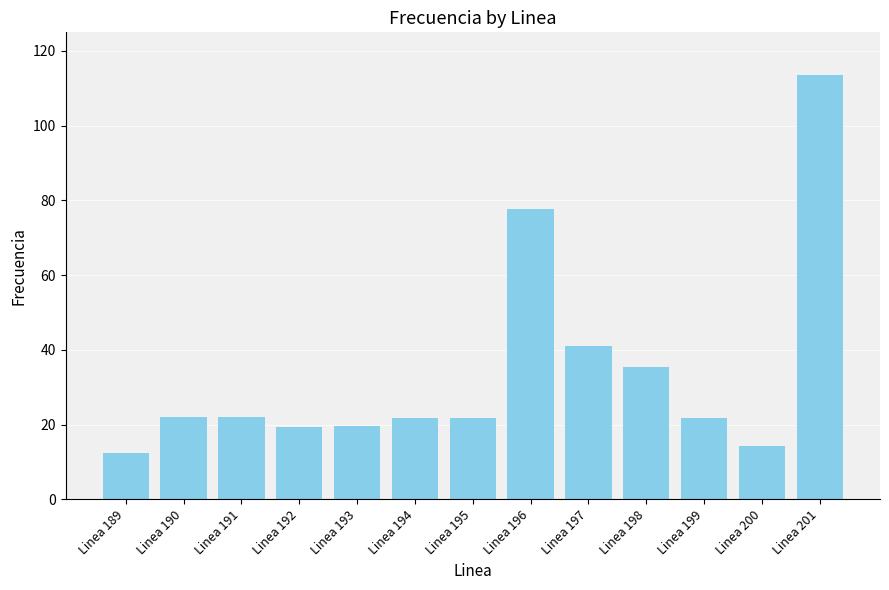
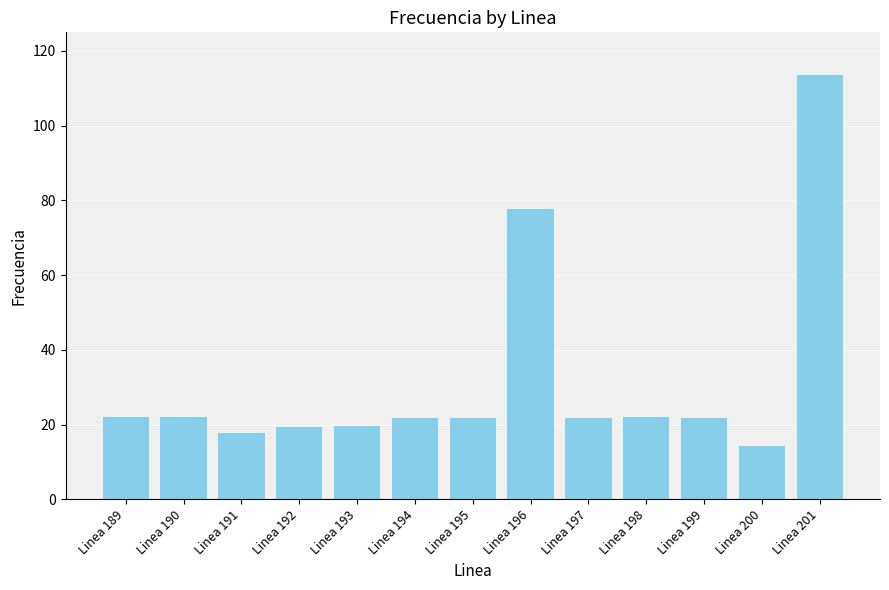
Linea 189: 12 -> 22
Linea 191: 22 -> 18
Linea 197: 41 -> 22
Linea 198: 35 -> 22
